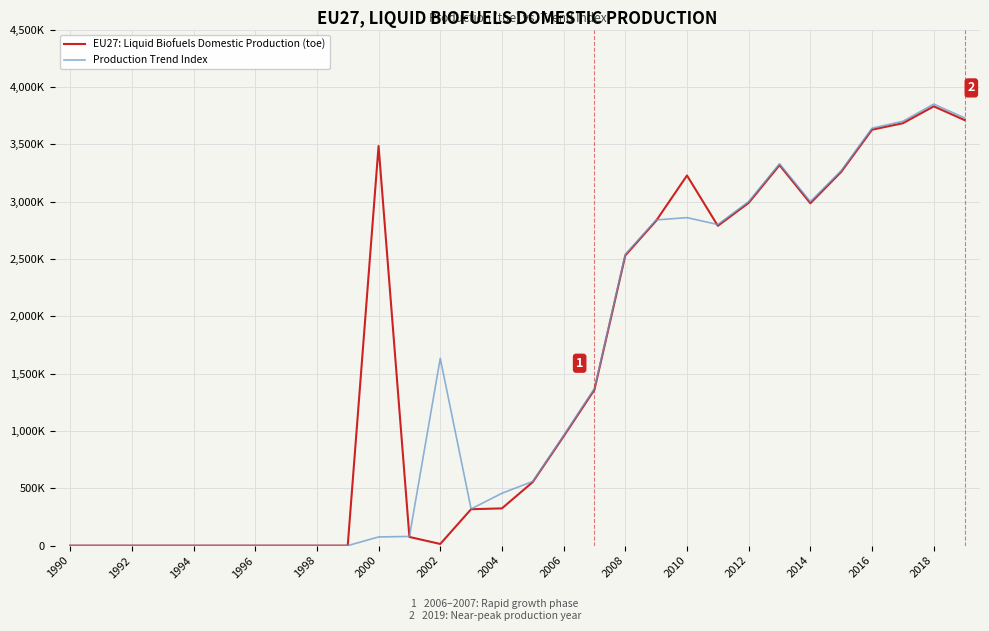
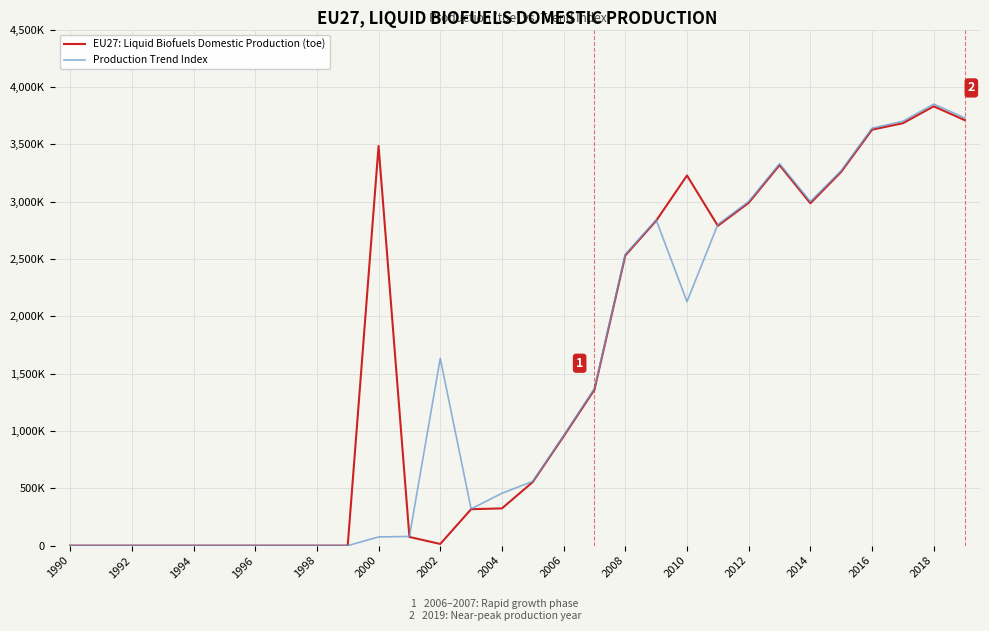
Production Trend Index, 2010: 2,860,000 -> 2,130,000
